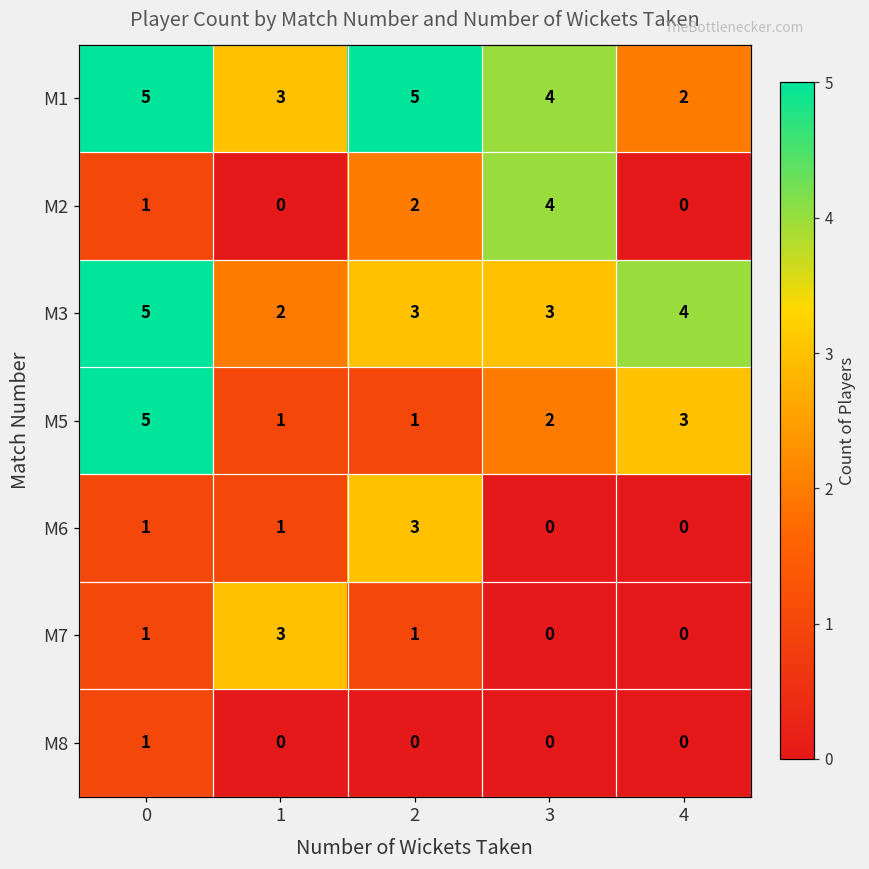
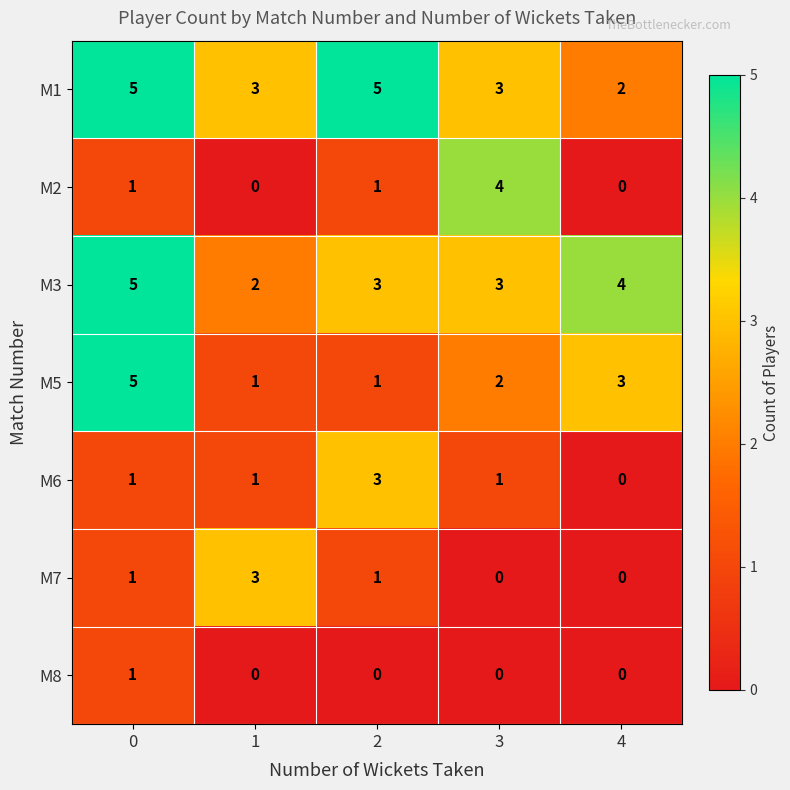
M1, 3: 4 -> 3
M2, 2: 2 -> 1
M6, 3: 0 -> 1
